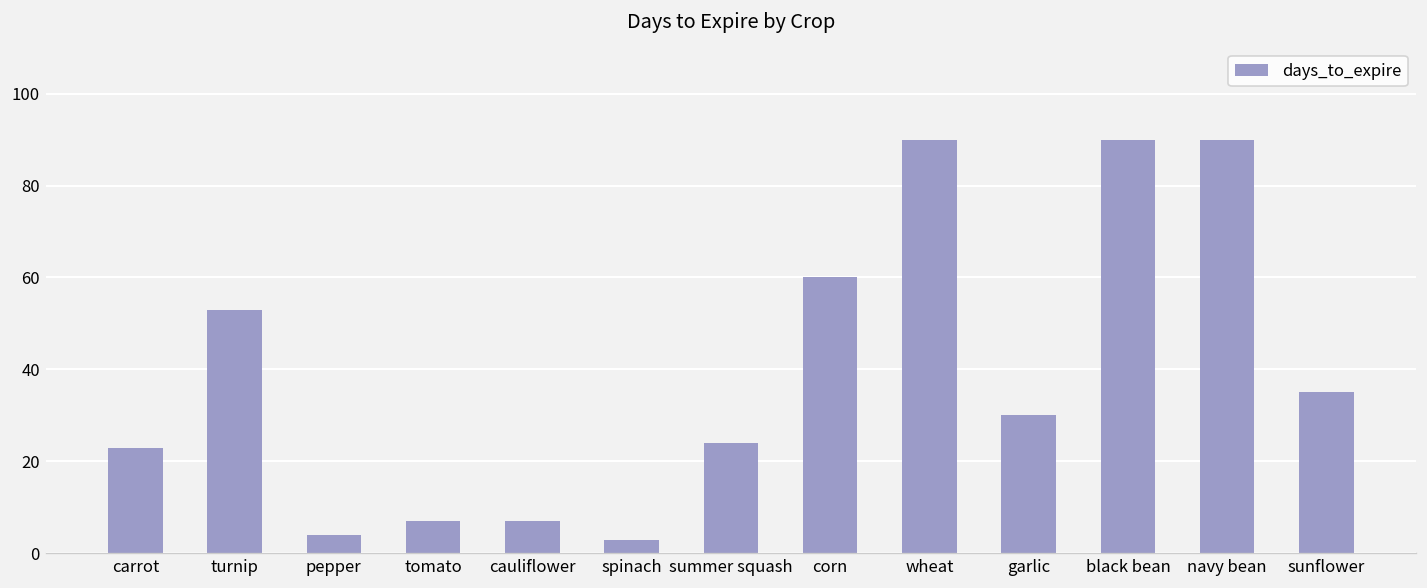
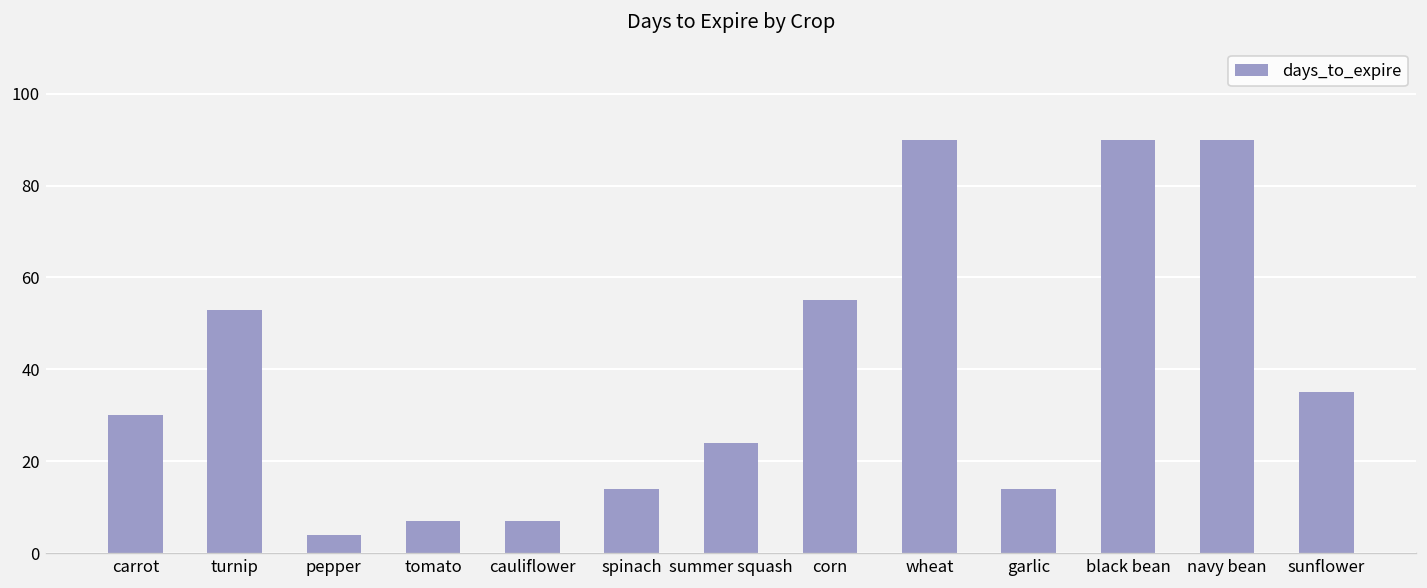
carrot: 23 -> 30
spinach: 3 -> 14
corn: 60 -> 55
garlic: 30 -> 14
